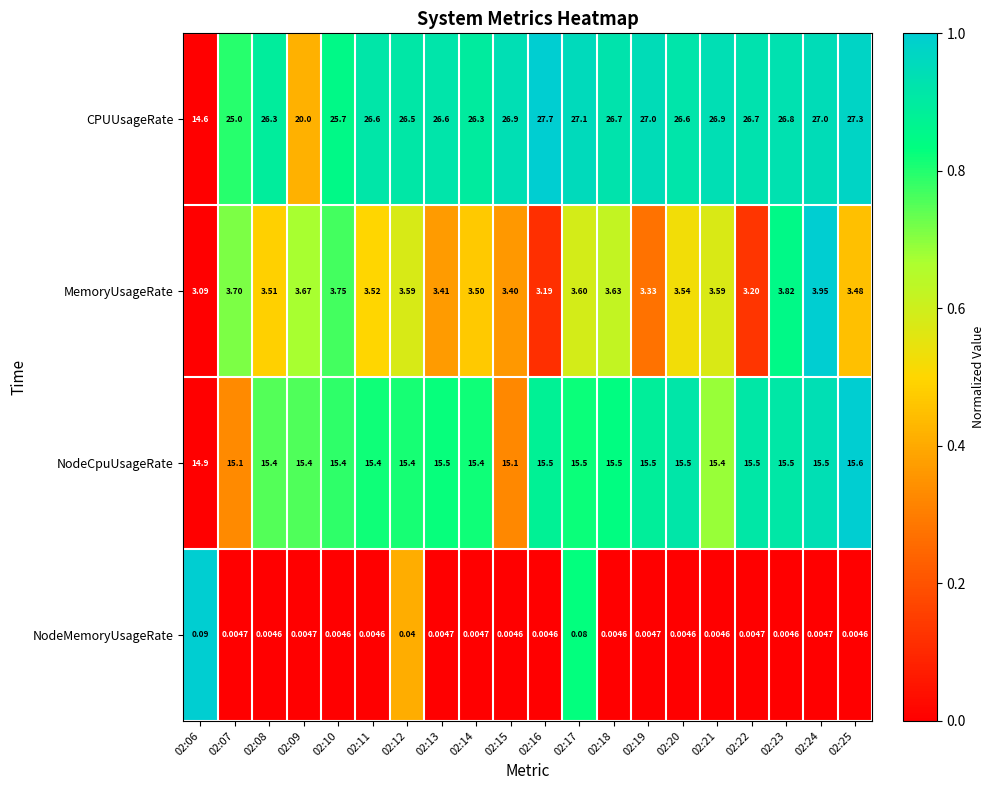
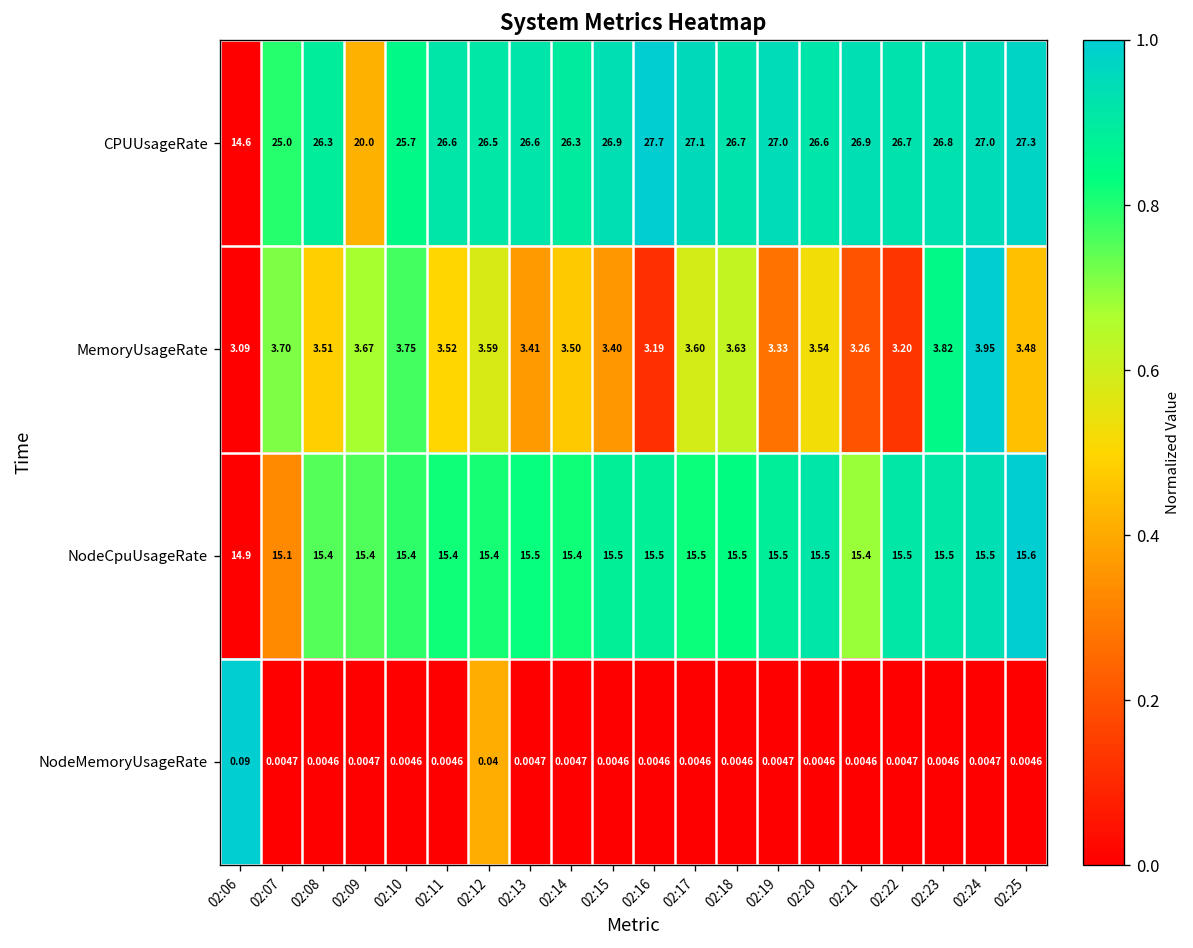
MemoryUsageRate, 02:21: 3.59 -> 3.26
NodeCpuUsageRate, 02:15: 15.1 -> 15.5
NodeMemoryUsageRate, 02:17: 0.08 -> 0.0046
